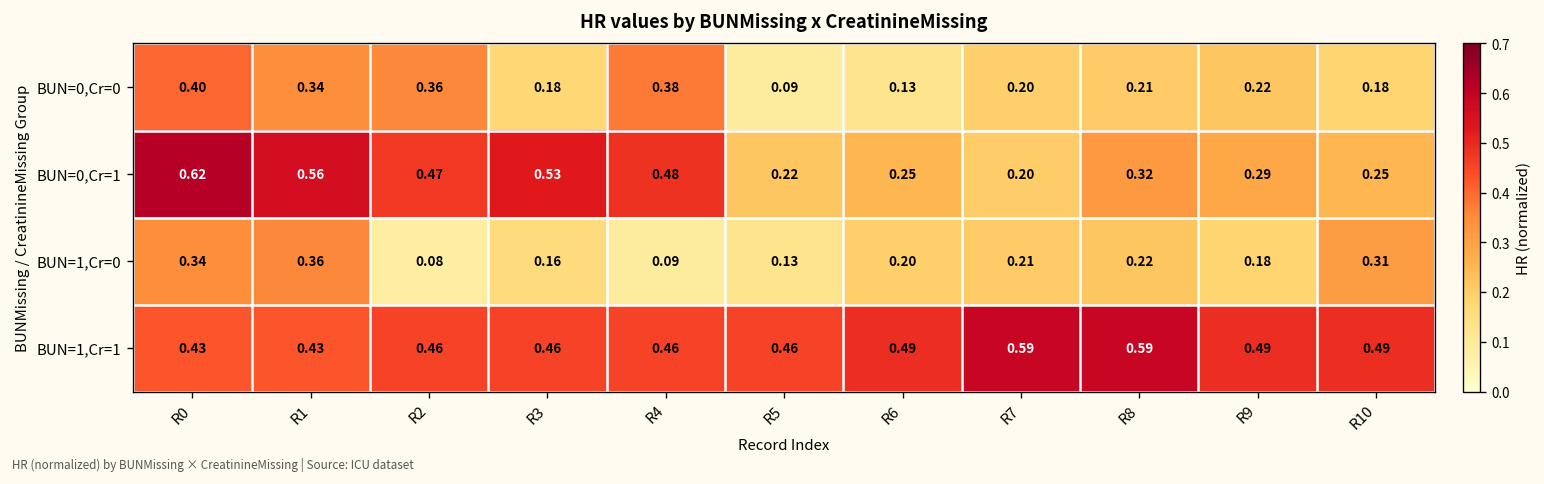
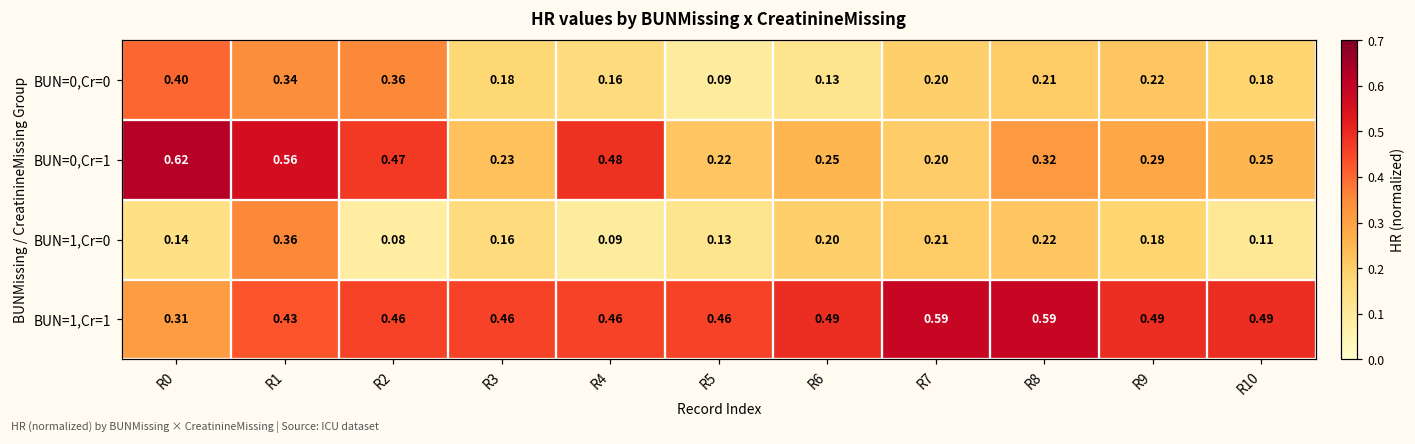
BUN=0,Cr=0, R4: 0.38 -> 0.16
BUN=0,Cr=1, R3: 0.53 -> 0.23
BUN=1,Cr=0, R0: 0.34 -> 0.14
BUN=1,Cr=0, R10: 0.31 -> 0.11
BUN=1,Cr=1, R0: 0.43 -> 0.31
